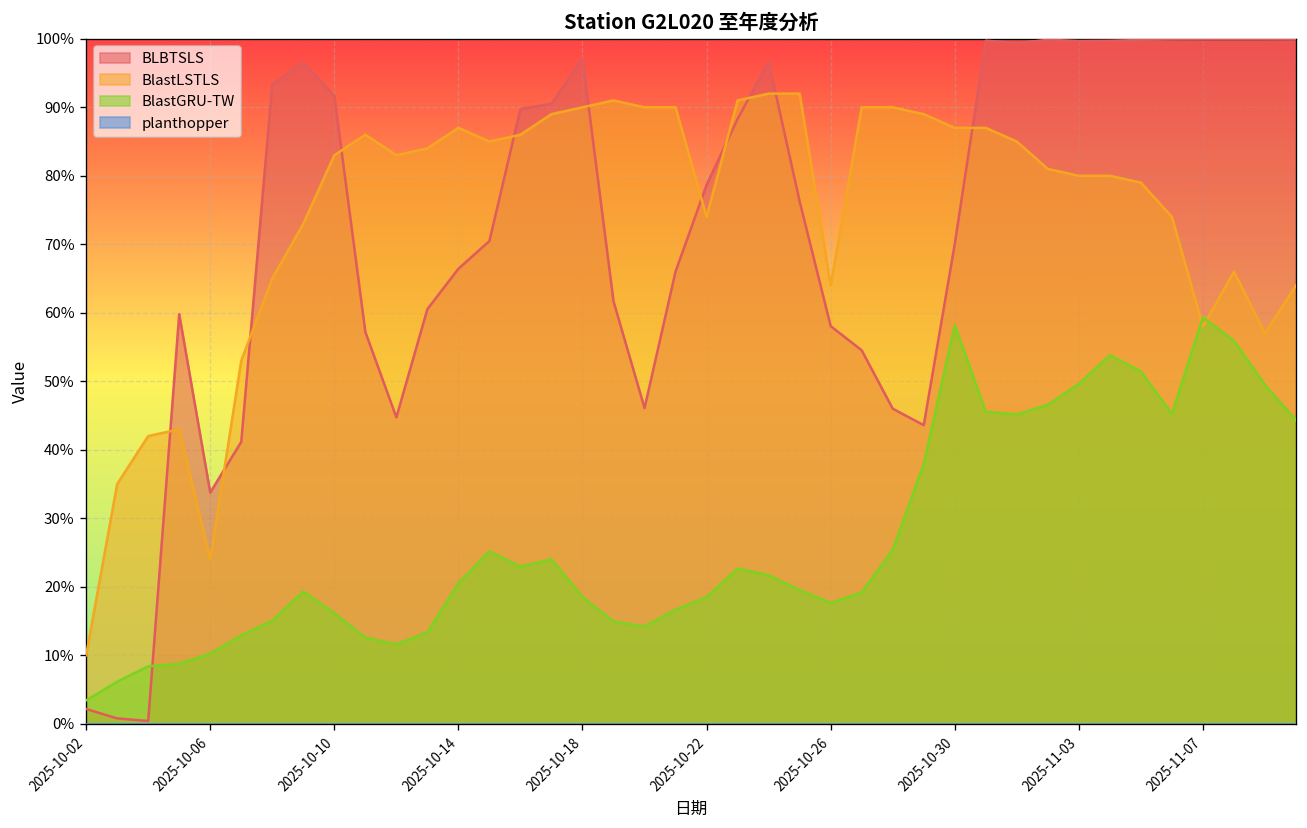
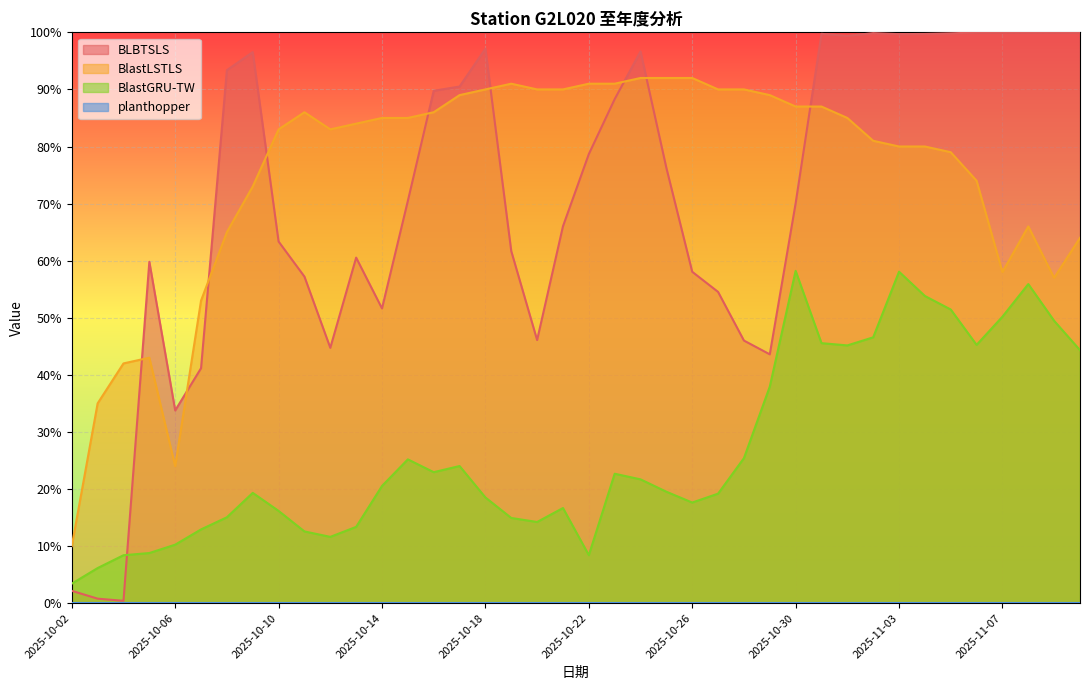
BLBTSLS, 2025-10-10: 92% -> 63%
BLBTSLS, 2025-10-14: 66% -> 52%
BlastLSTLS, 2025-10-14: 87% -> 85%
BlastLSTLS, 2025-10-22: 74% -> 91%
BlastGRU-TW, 2025-10-22: 19% -> 8%
BlastLSTLS, 2025-10-26: 64% -> 92%
BlastGRU-TW, 2025-11-03: 50% -> 58%
BlastGRU-TW, 2025-11-07: 59% -> 50%
